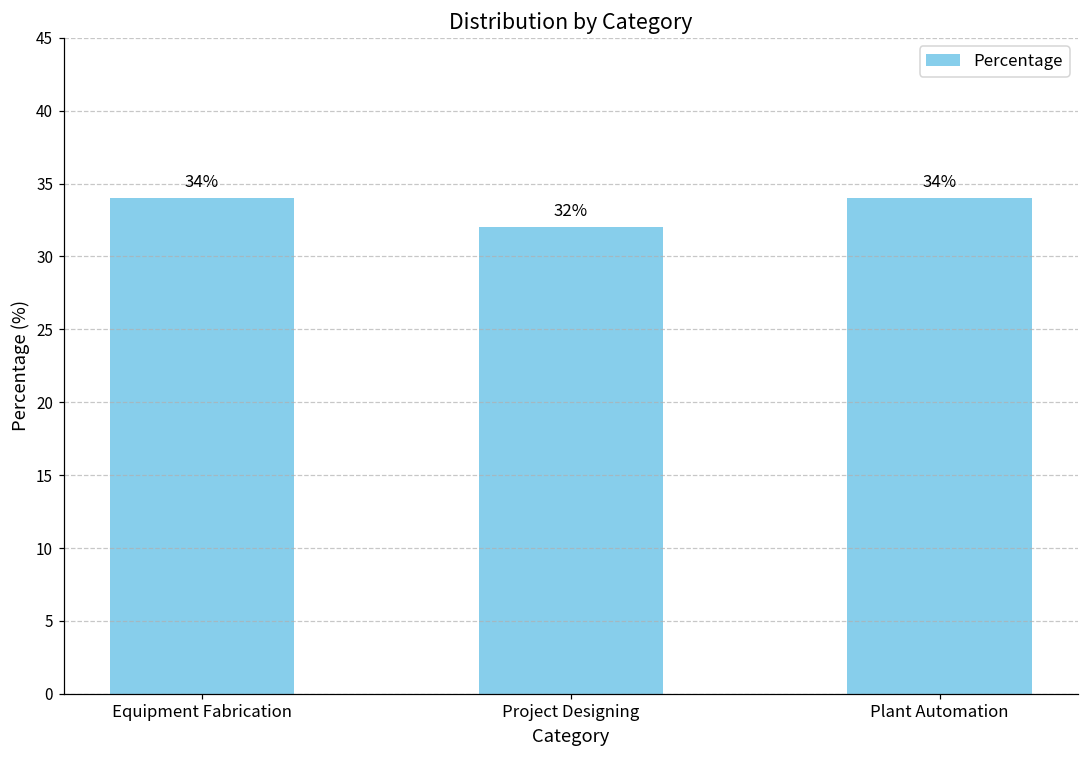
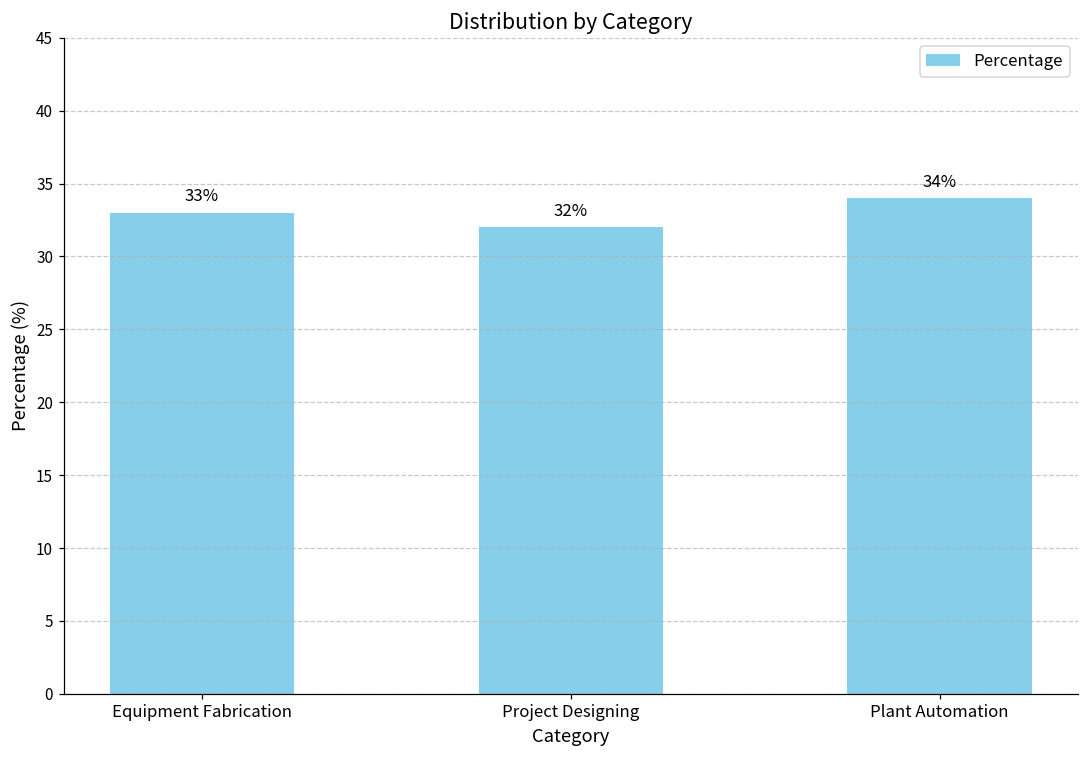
Equipment Fabrication: 34% -> 33%
